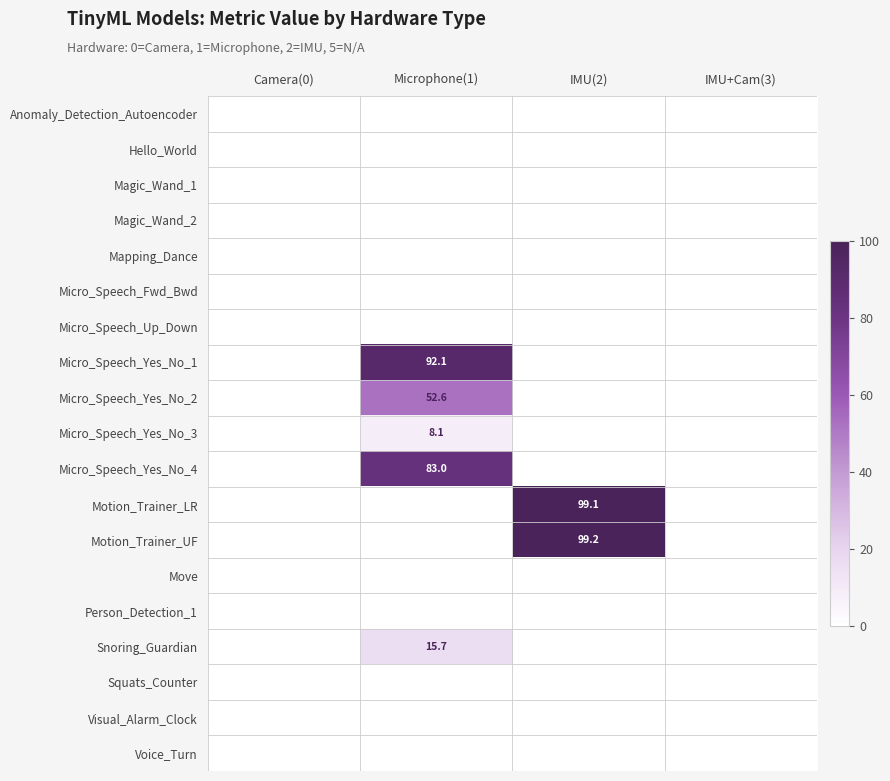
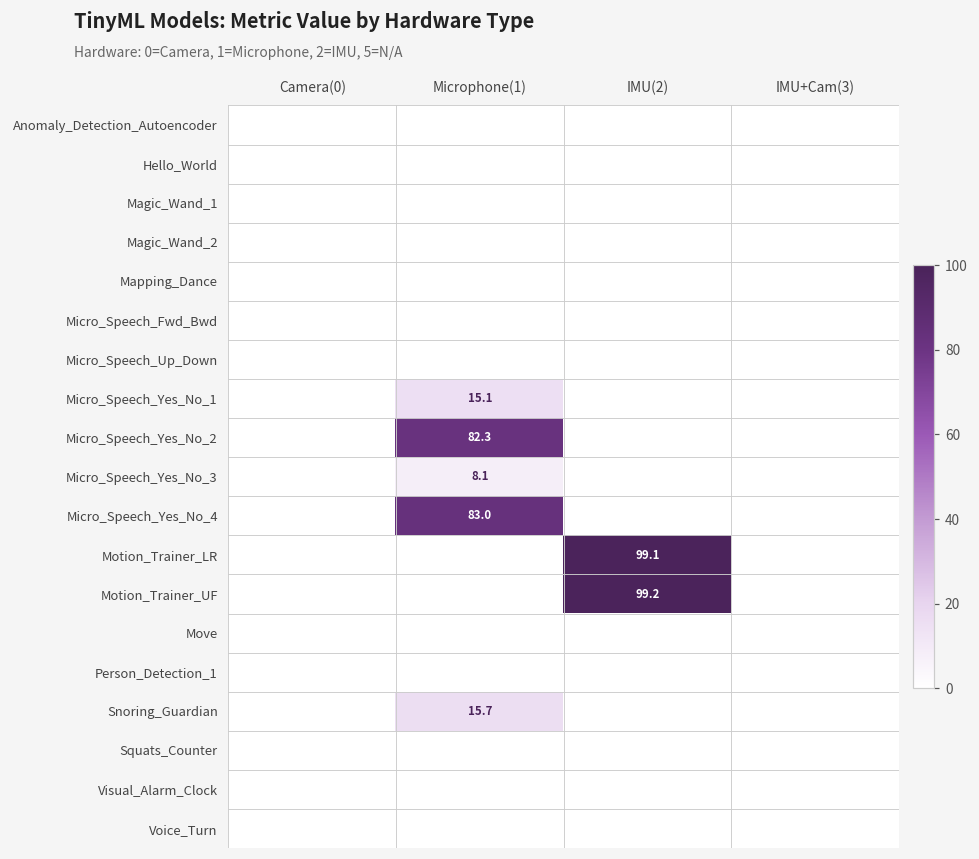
Micro_Speech_Yes_No_1, Microphone(1): 92.1 -> 15.1
Micro_Speech_Yes_No_2, Microphone(1): 52.6 -> 82.3
